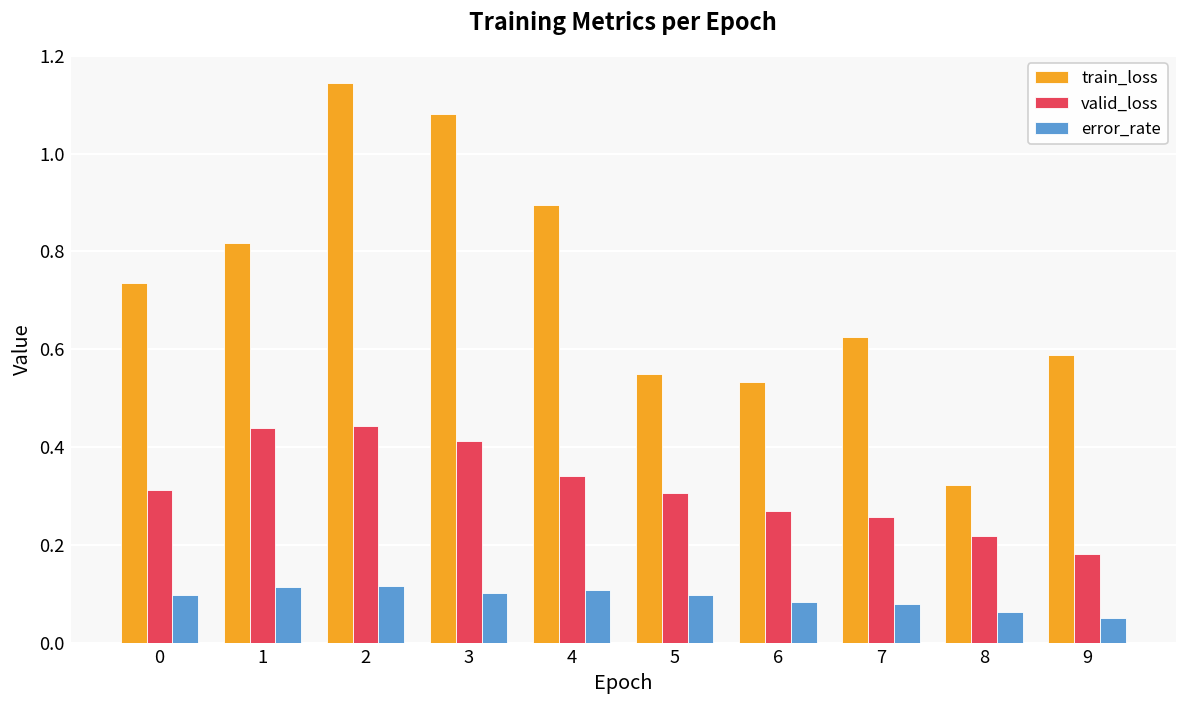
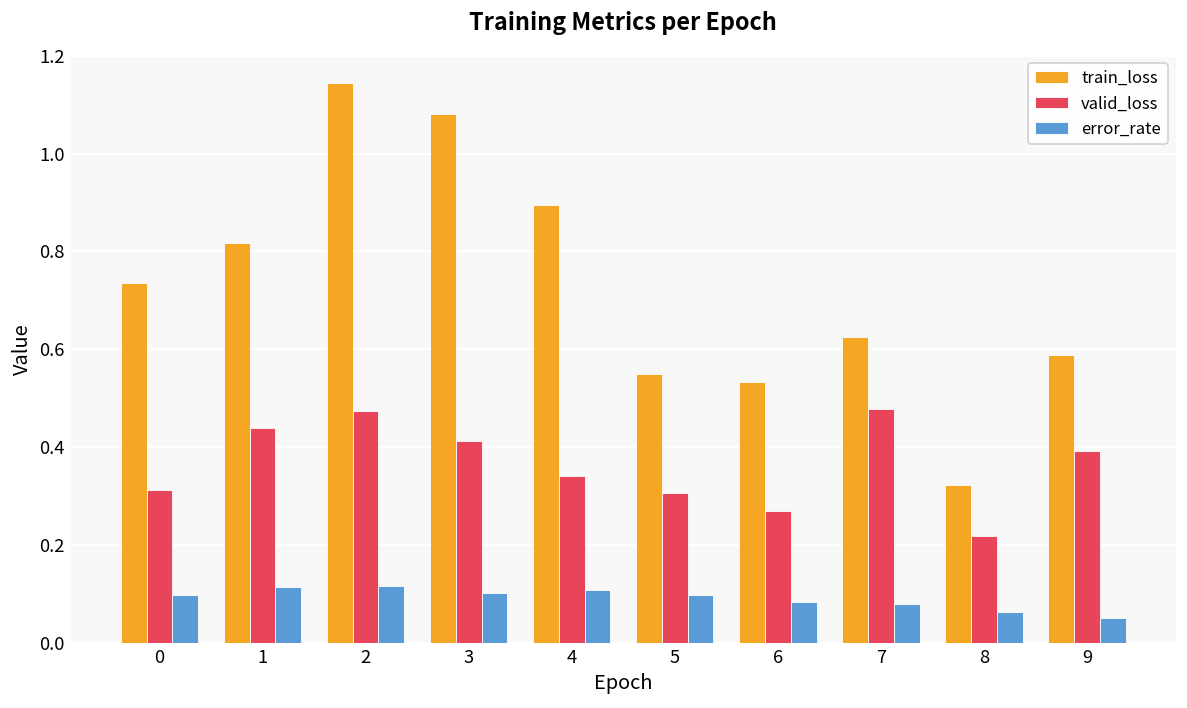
valid_loss, 2: 0.44 -> 0.47
valid_loss, 7: 0.26 -> 0.48
valid_loss, 9: 0.18 -> 0.39
